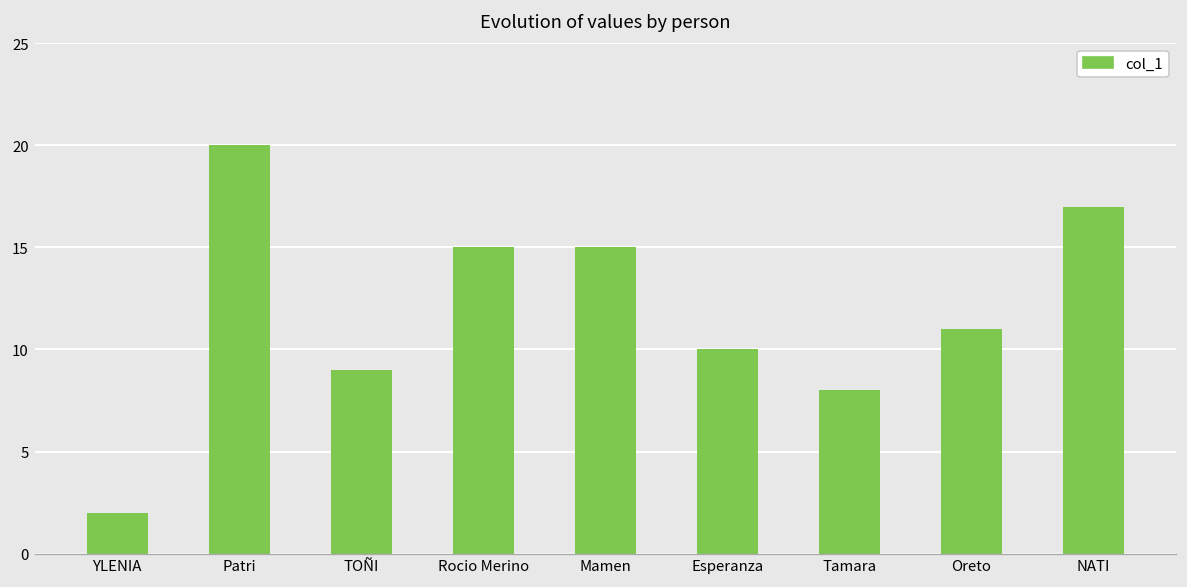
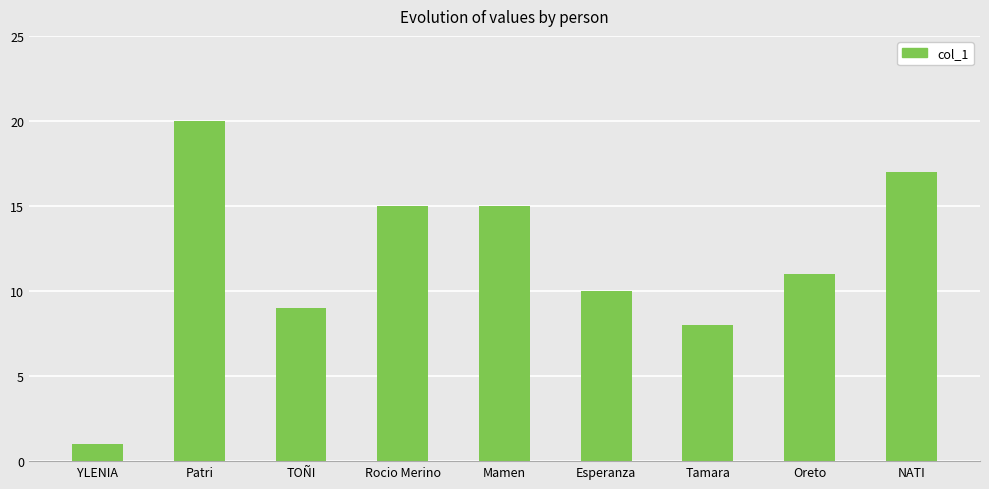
YLENIA: 2 -> 1
